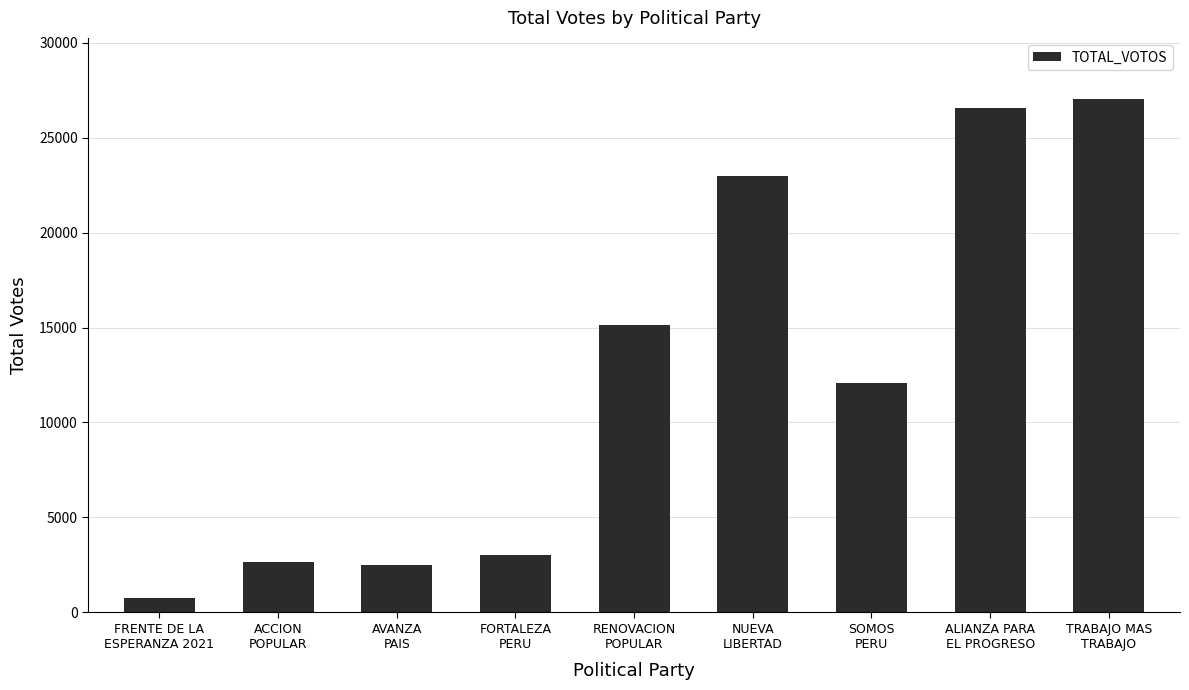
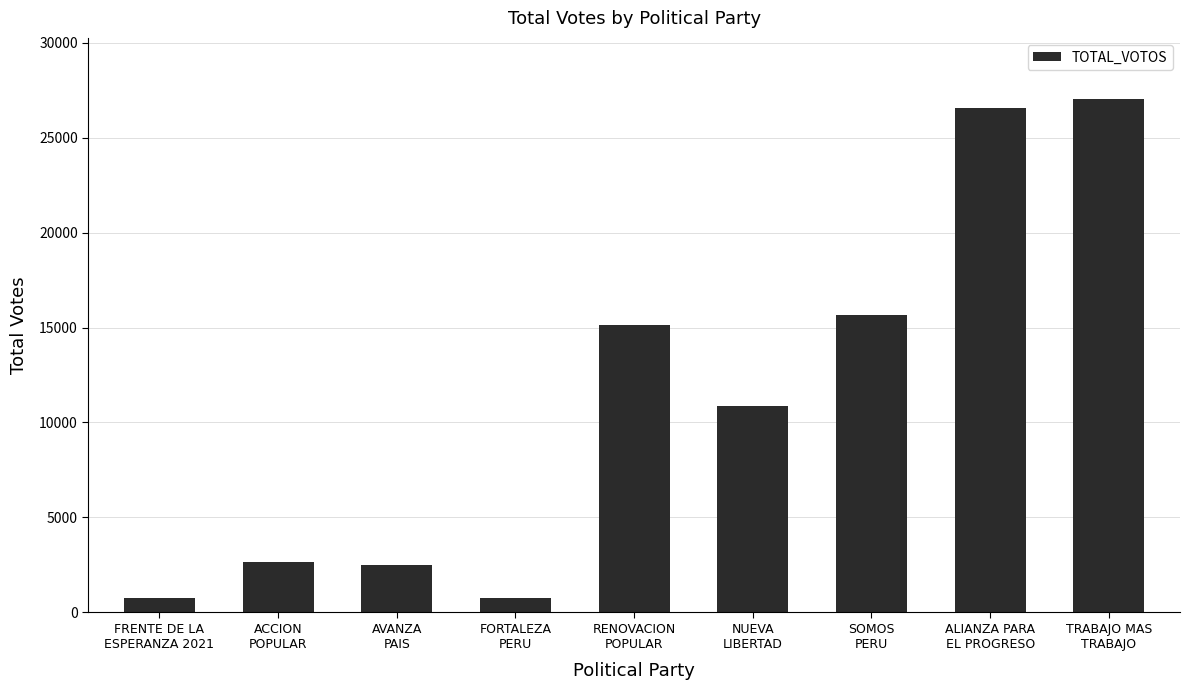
FORTALEZA PERU: 3000 -> 800
NUEVA LIBERTAD: 23000 -> 10900
SOMOS PERU: 12100 -> 15700
